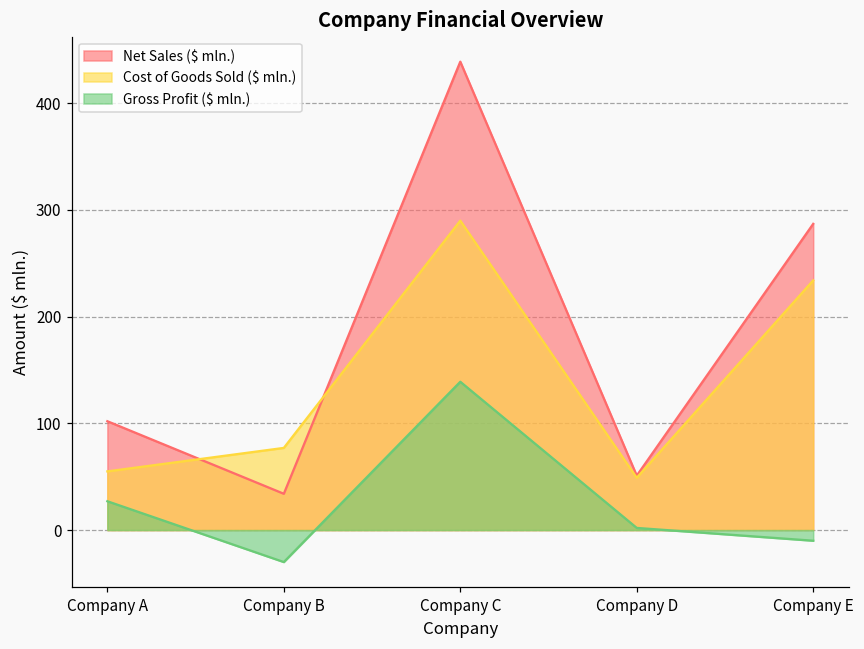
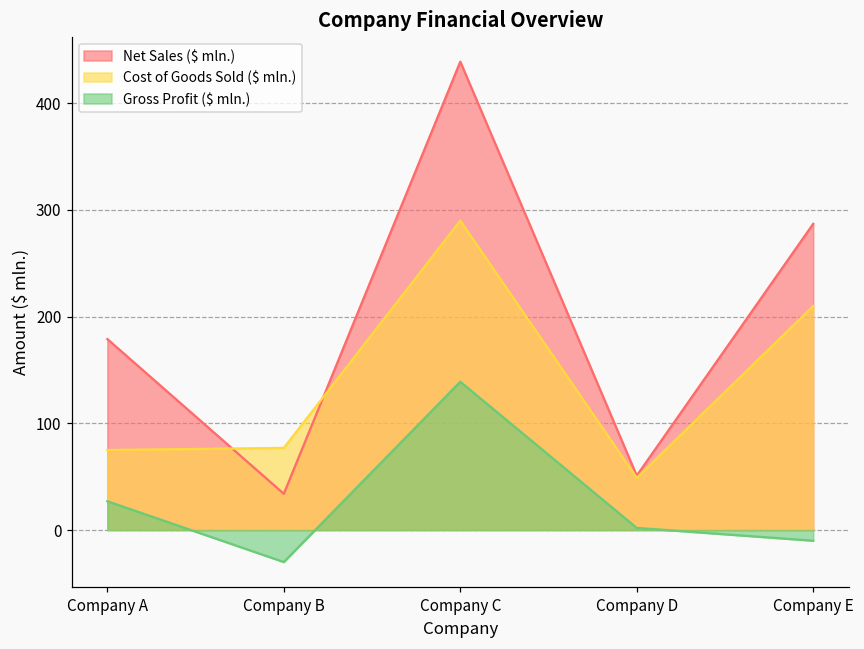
Net Sales ($ mln.), Company A: 100 -> 180
Cost of Goods Sold ($ mln.), Company A: 60 -> 80
Cost of Goods Sold ($ mln.), Company E: 230 -> 210
